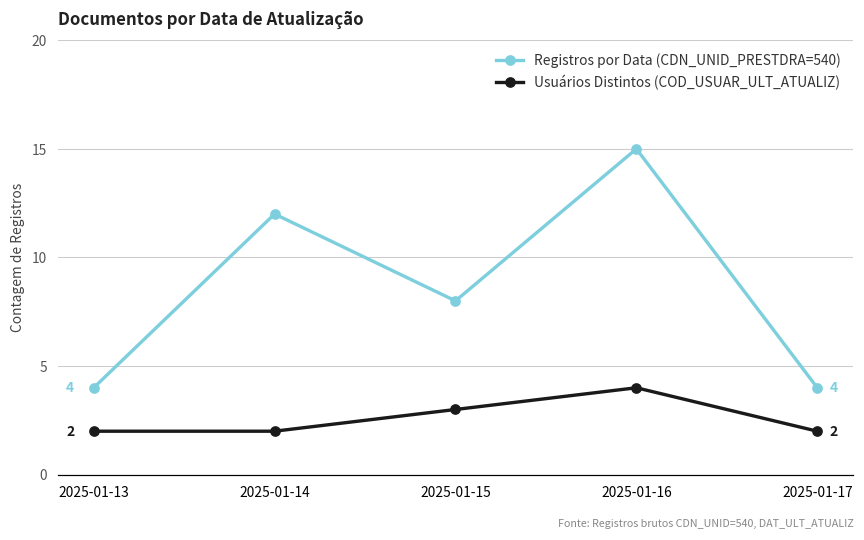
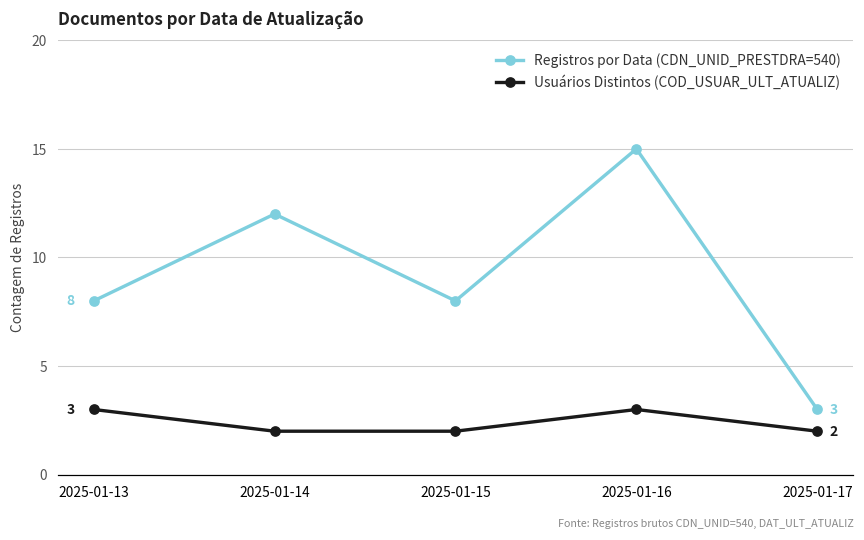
Registros por Data (CDN_UNID_PRESTDRA=540), 2025-01-13: 4 -> 8
Usuários Distintos (COD_USUAR_ULT_ATUALIZ), 2025-01-13: 2 -> 3
Usuários Distintos (COD_USUAR_ULT_ATUALIZ), 2025-01-15: 3 -> 2
Usuários Distintos (COD_USUAR_ULT_ATUALIZ), 2025-01-16: 4 -> 3
Registros por Data (CDN_UNID_PRESTDRA=540), 2025-01-17: 4 -> 3
